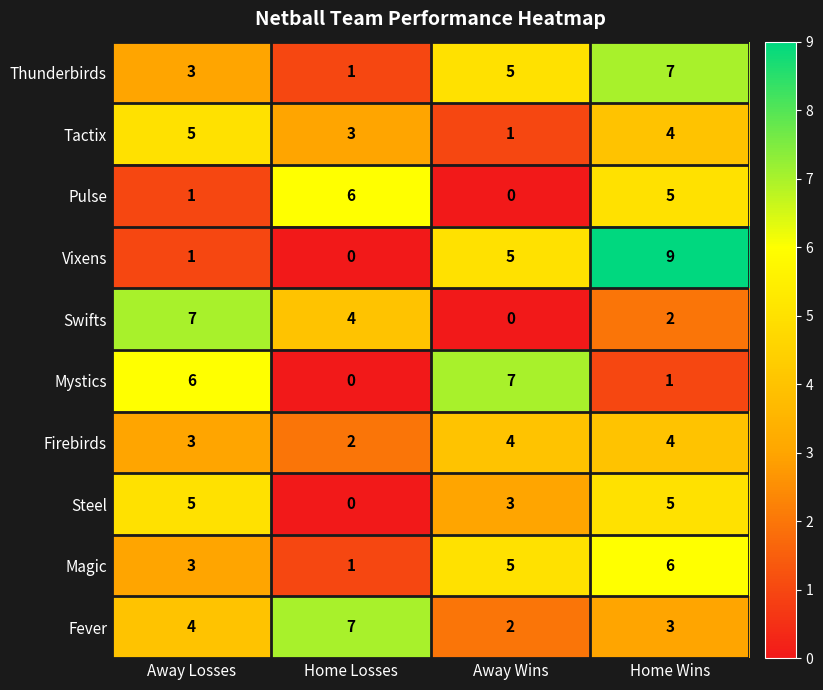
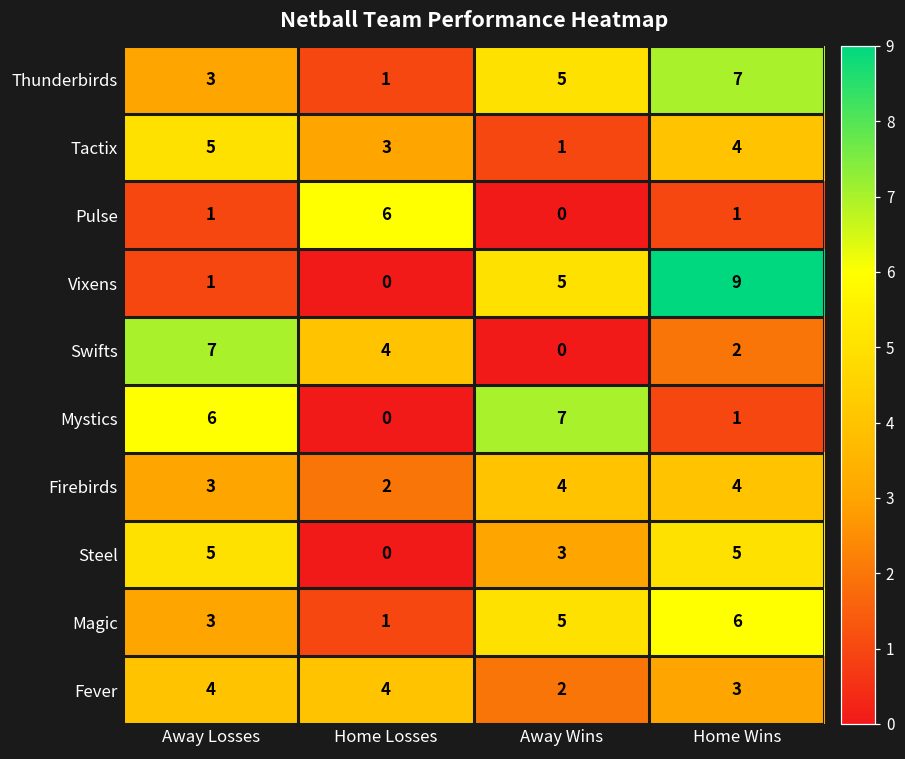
Pulse, Home Wins: 5 -> 1
Fever, Home Losses: 7 -> 4
